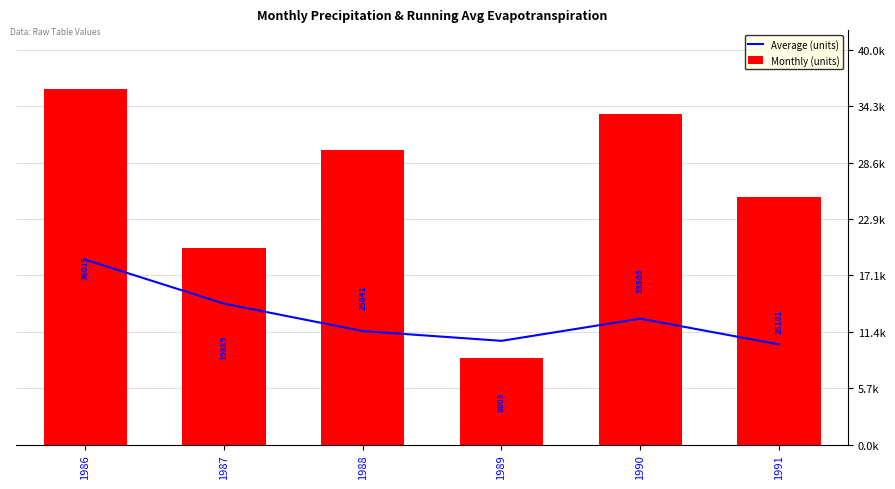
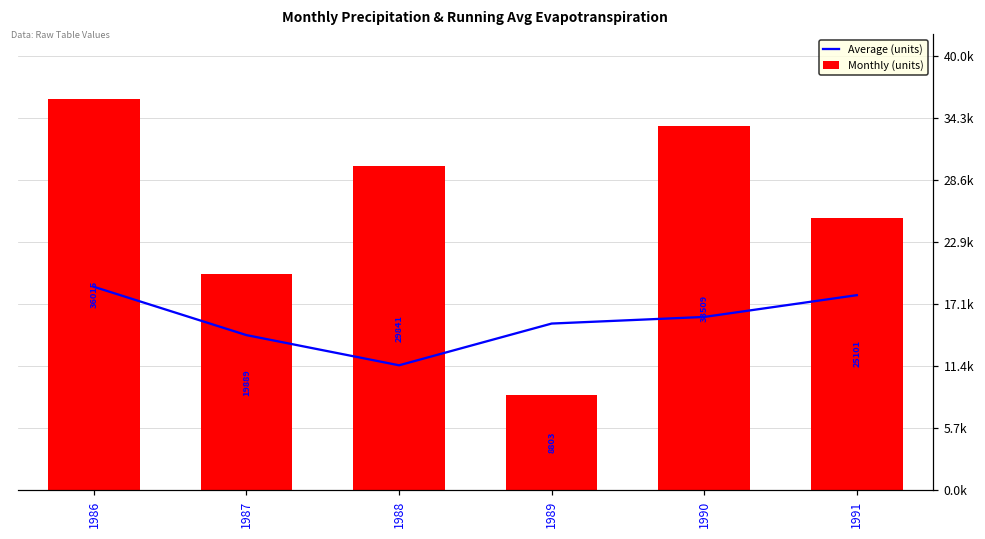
Average (units), 1989: 11000 -> 15000
Average (units), 1990: 13000 -> 16000
Average (units), 1991: 10000 -> 18000
